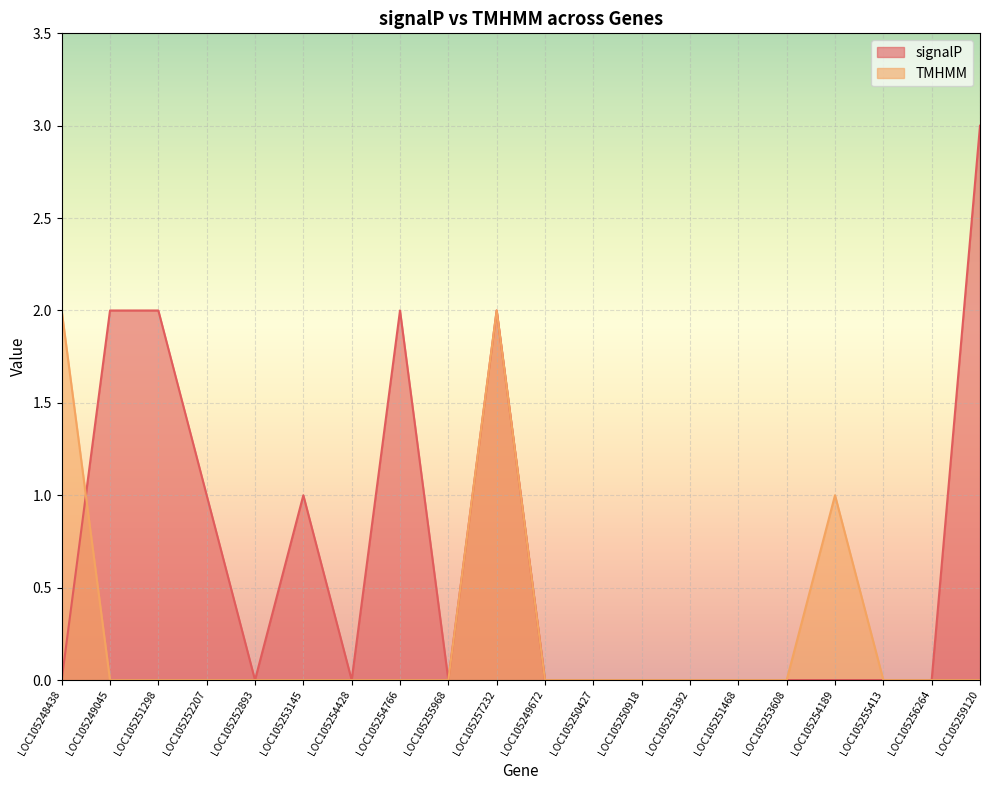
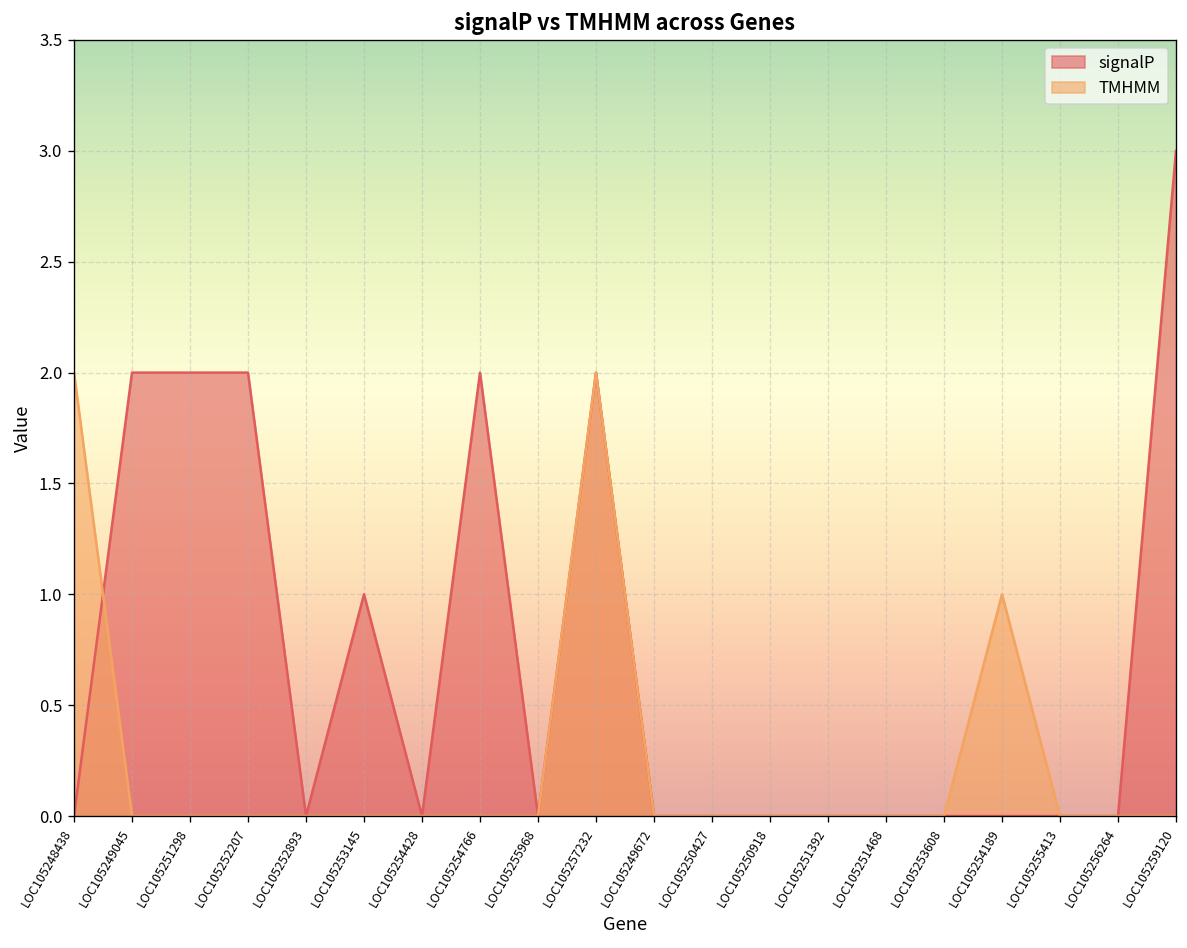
signalP, LOC105252207: 1 -> 2
